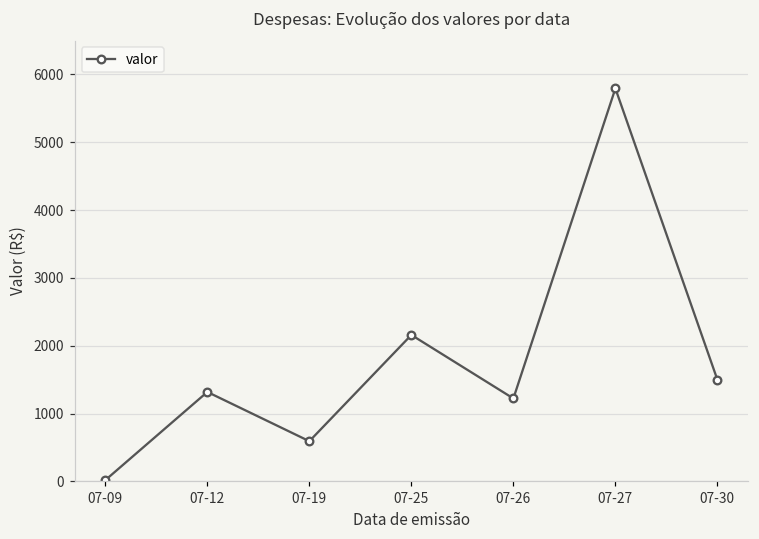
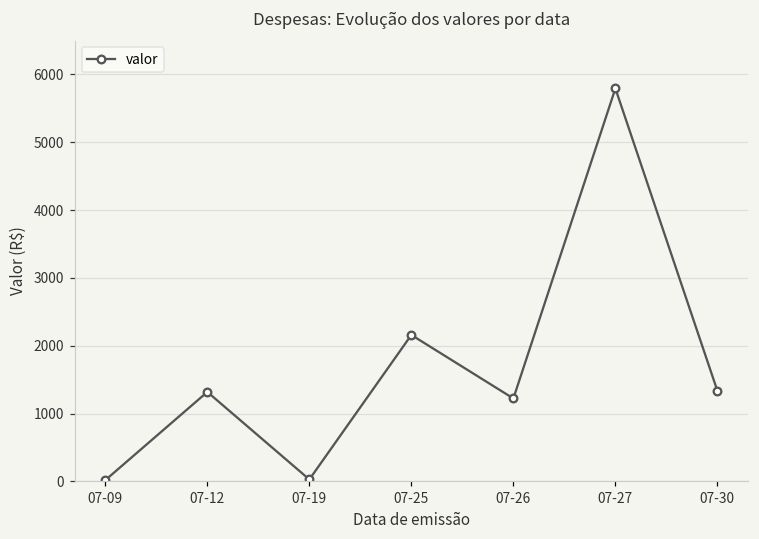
07-19: 600 -> 0
07-30: 1500 -> 1300
